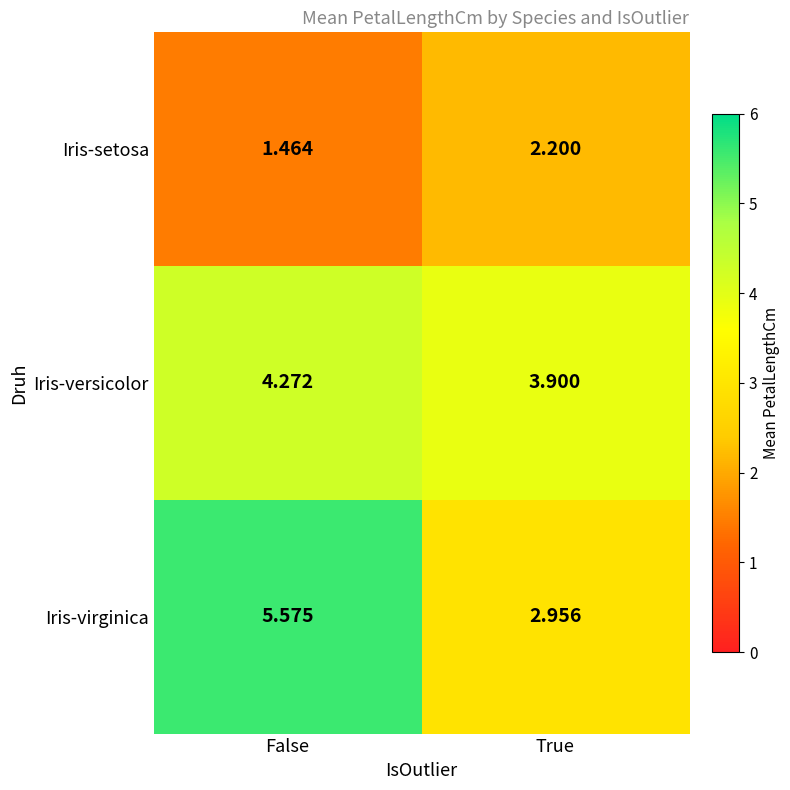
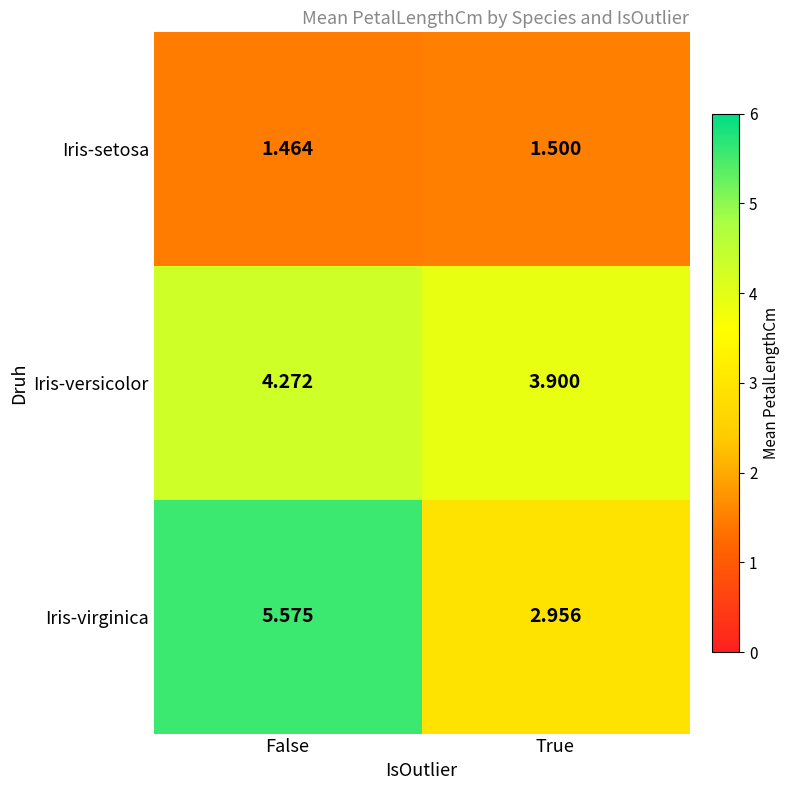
Iris-setosa, True: 2.200 -> 1.500
